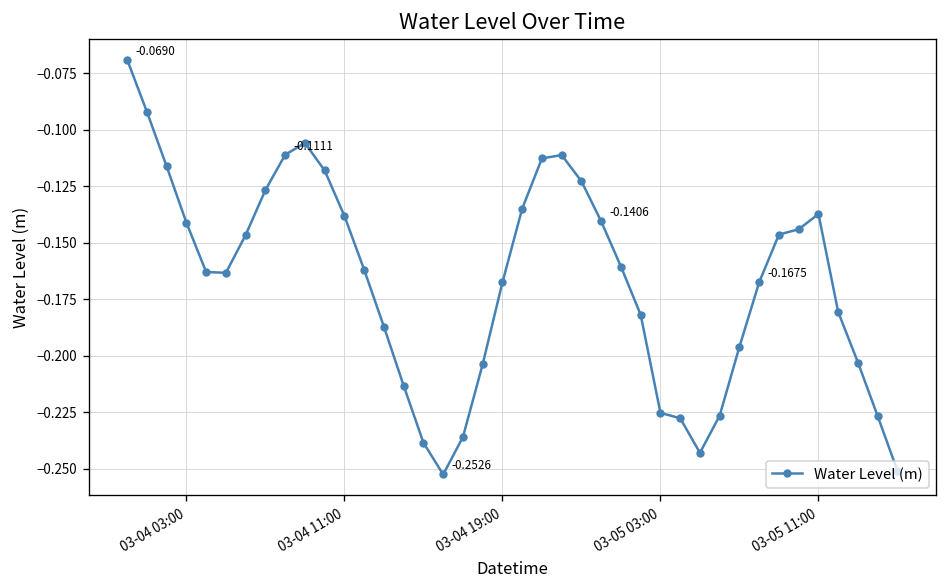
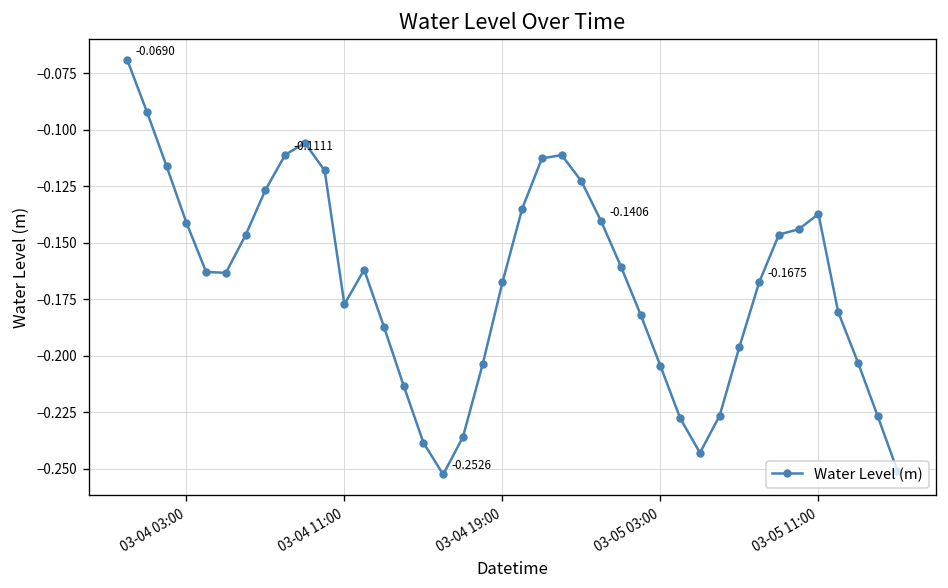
03-04 11:00: -0.138 -> -0.177
03-05 03:00: -0.225 -> -0.205
